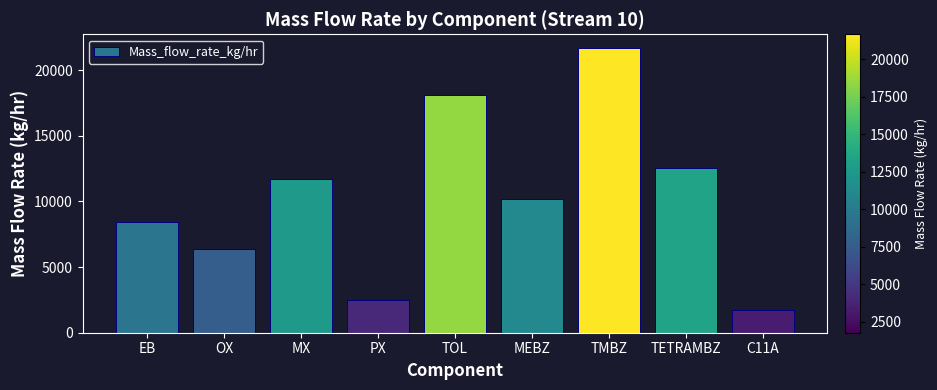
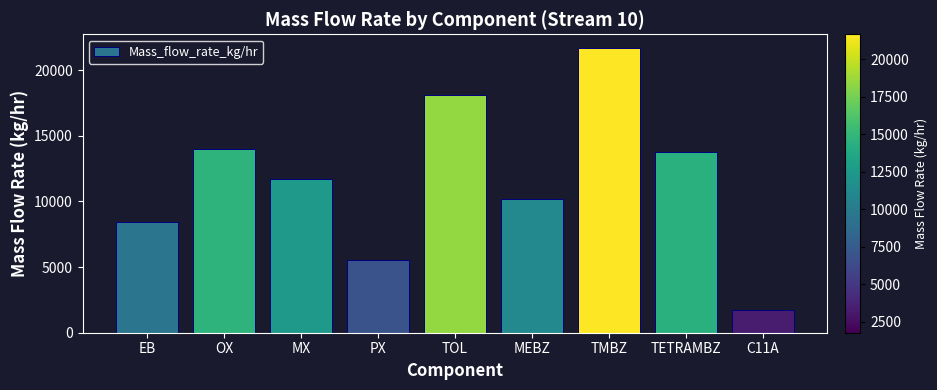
OX: 6400 -> 14000
PX: 2500 -> 5600
TETRAMBZ: 12600 -> 13800
